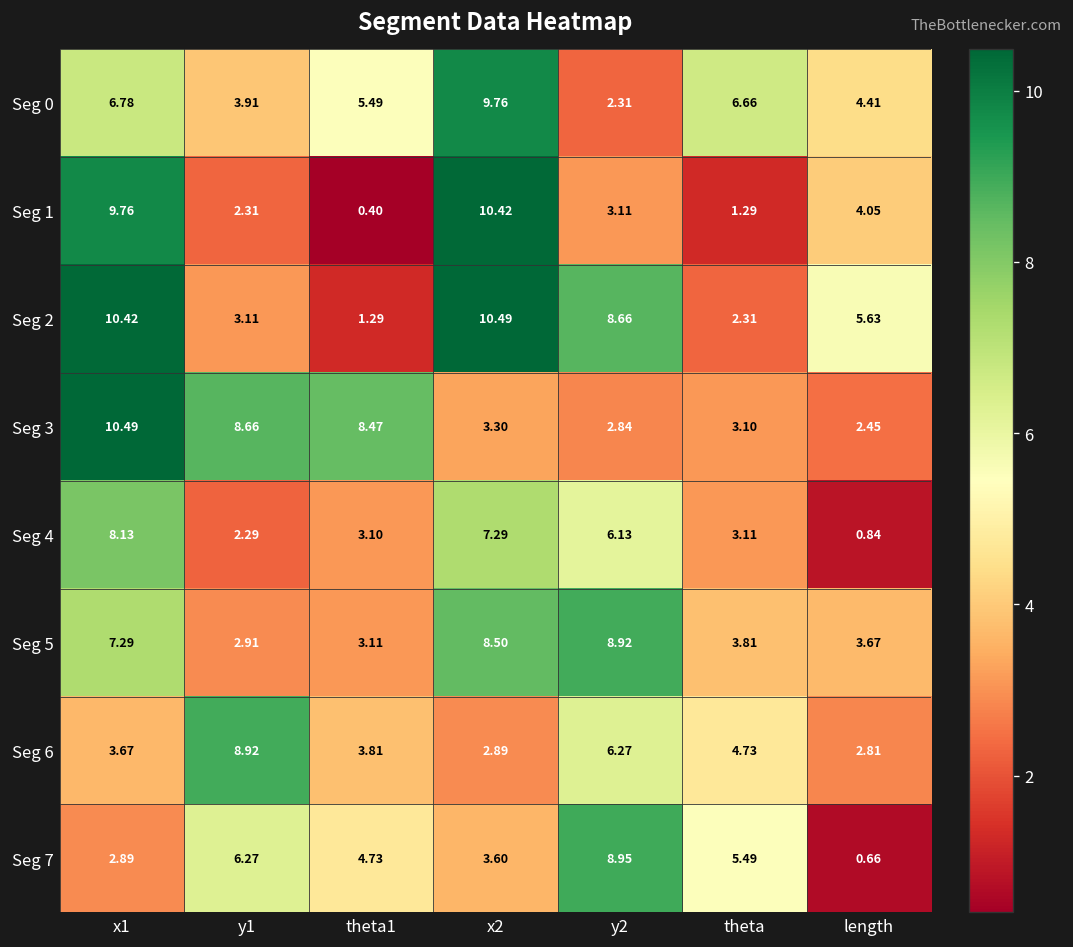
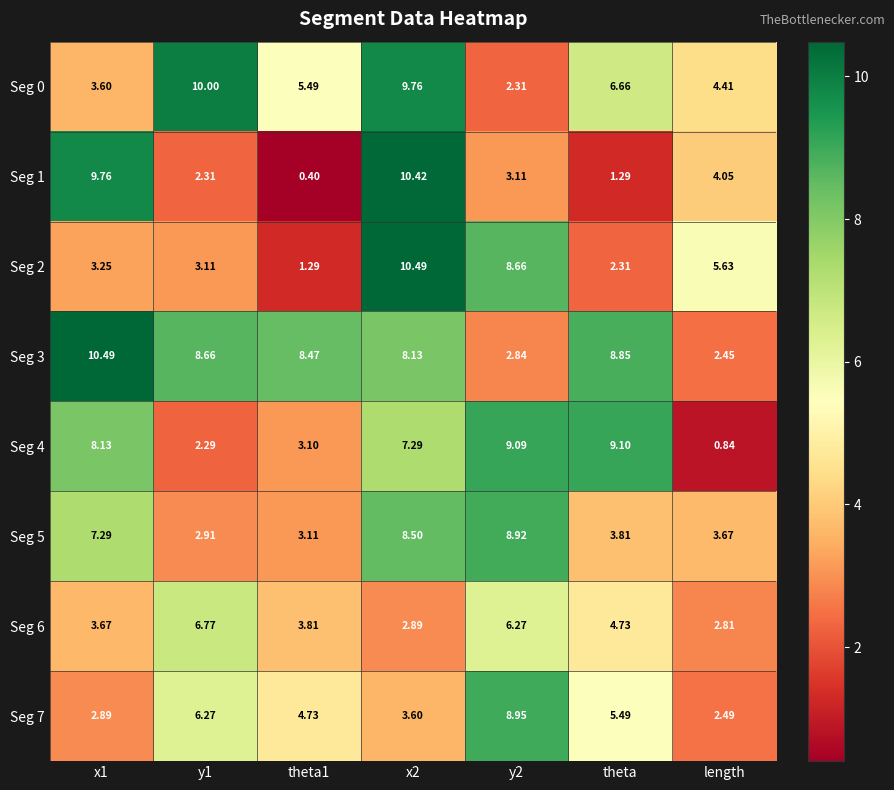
Seg 0, x1: 6.78 -> 3.60
Seg 0, y1: 3.91 -> 10.00
Seg 2, x1: 10.42 -> 3.25
Seg 3, x2: 3.30 -> 8.13
Seg 3, theta: 3.10 -> 8.85
Seg 4, y2: 6.13 -> 9.09
Seg 4, theta: 3.11 -> 9.10
Seg 6, y1: 8.92 -> 6.77
Seg 7, length: 0.66 -> 2.49
